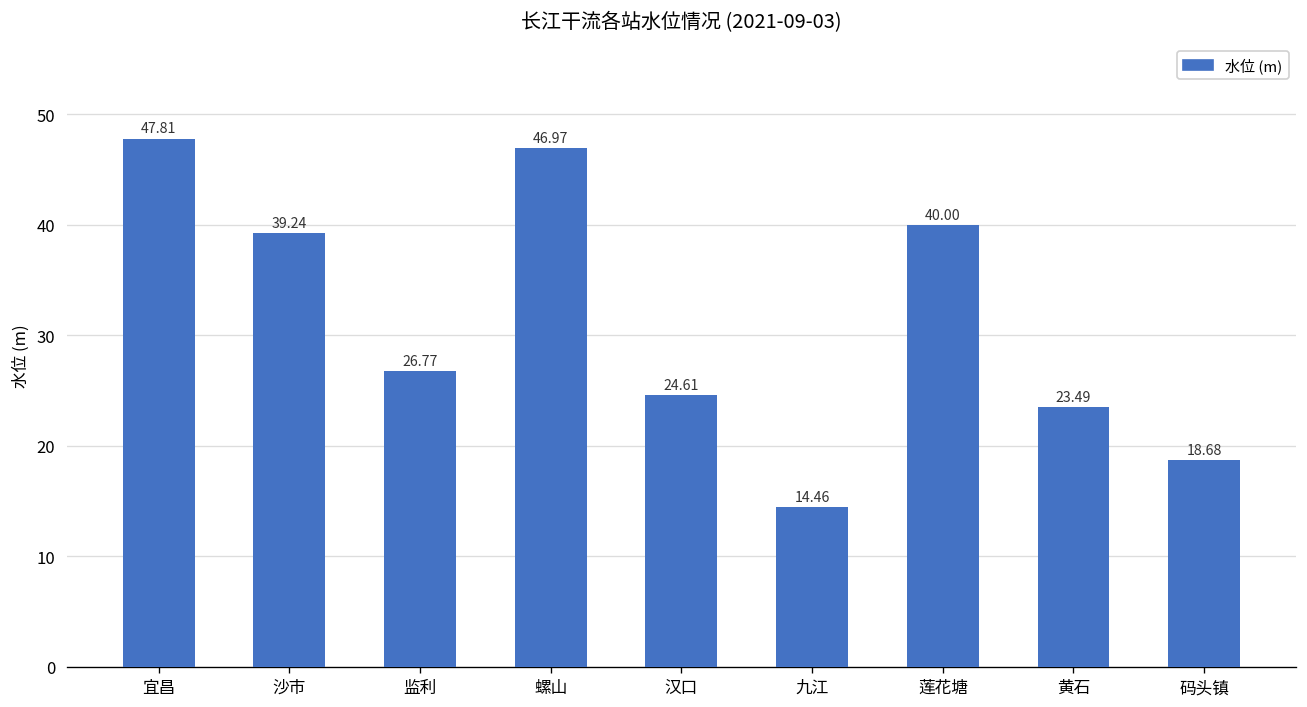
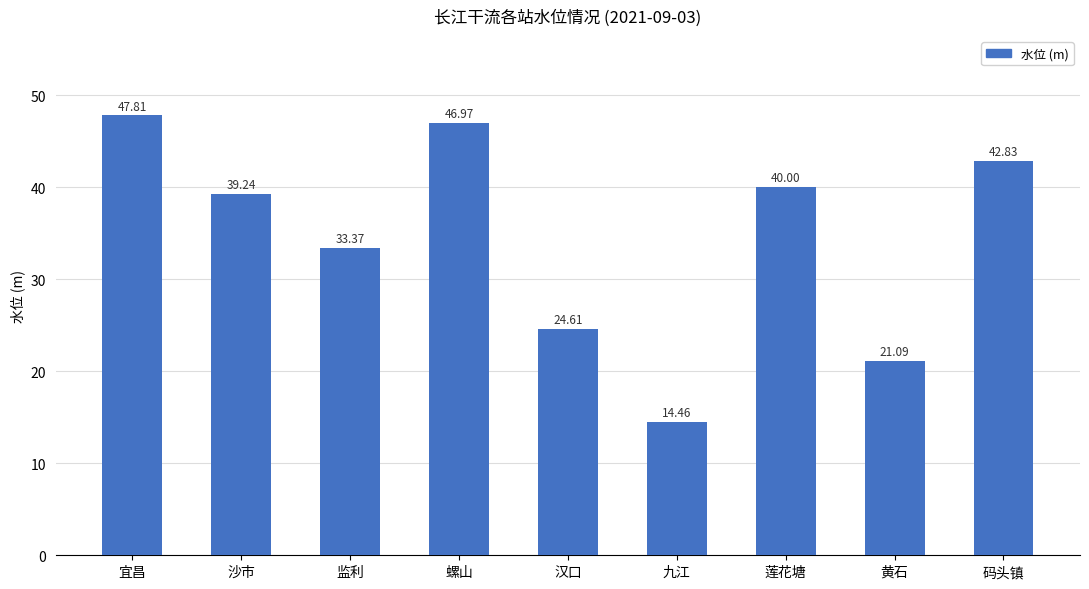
监利: 26.77 -> 33.37
黄石: 23.49 -> 21.09
码头镇: 18.68 -> 42.83
